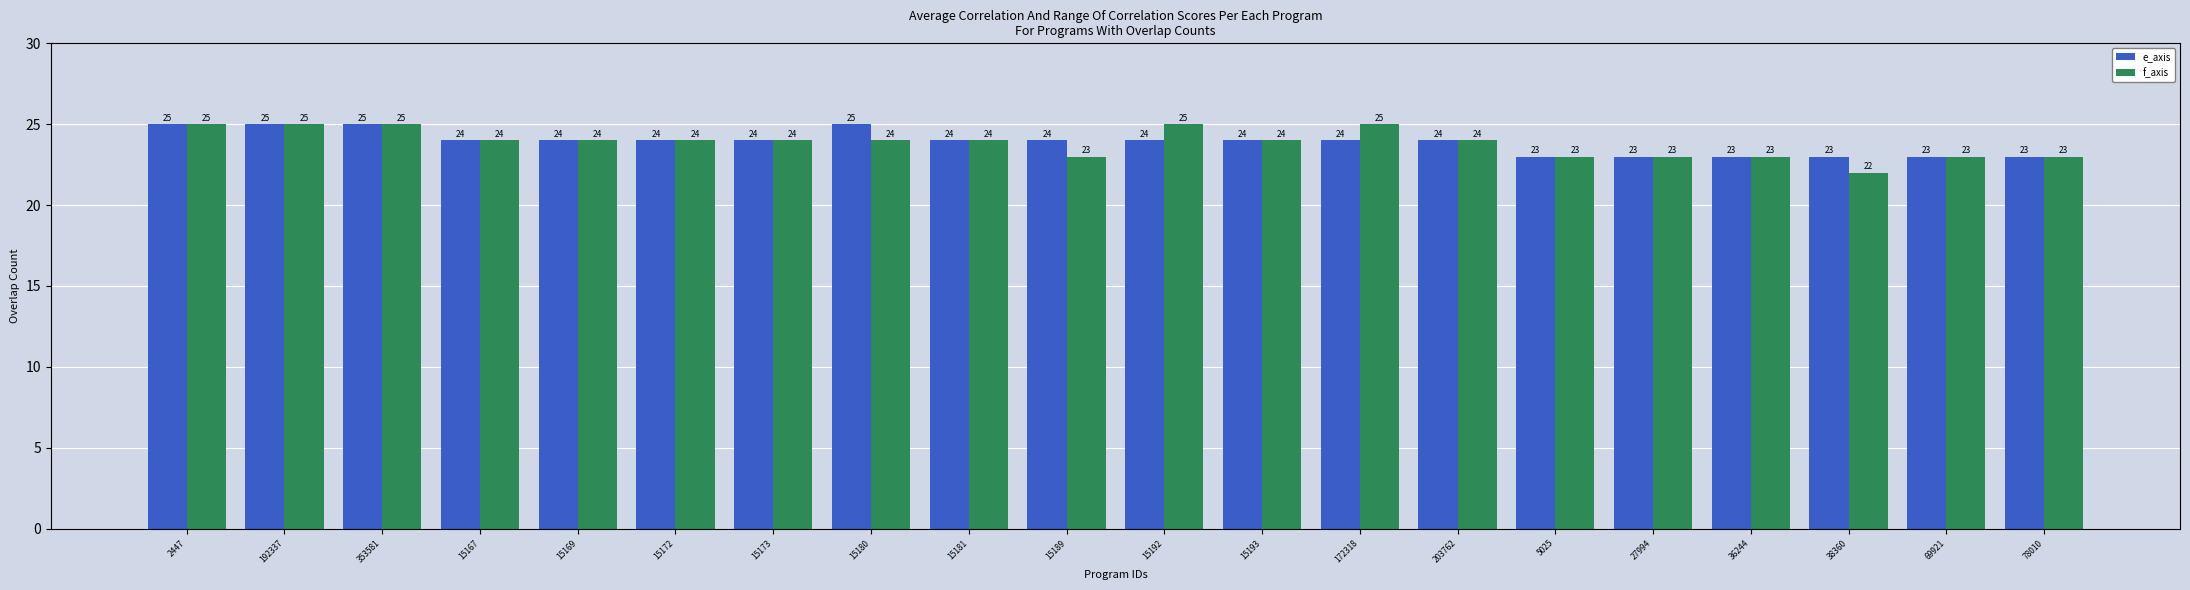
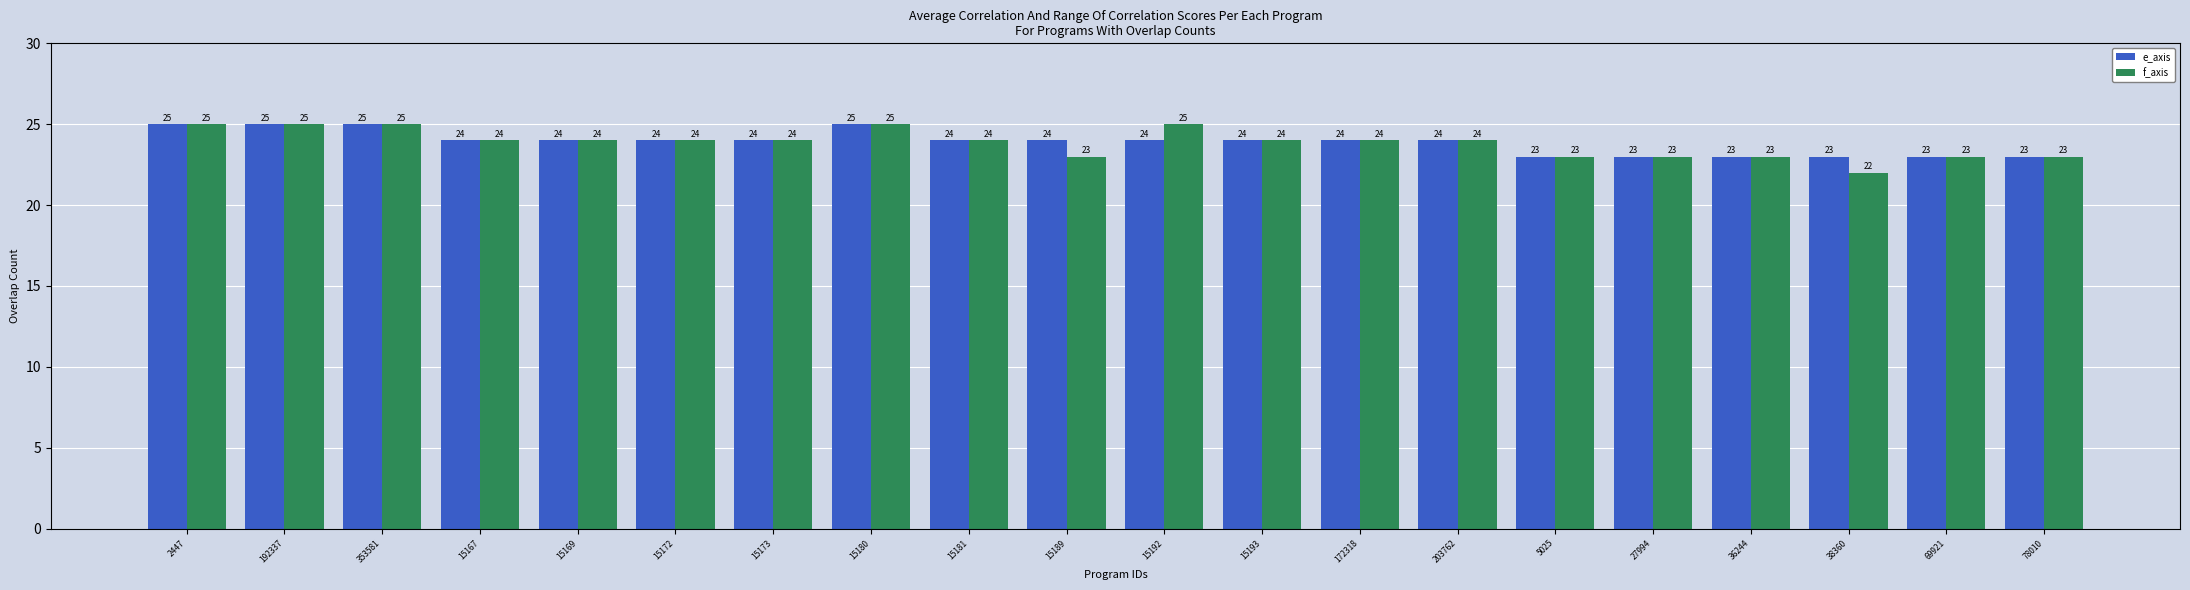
f_axis, 15180: 24 -> 25
f_axis, 172318: 25 -> 24
